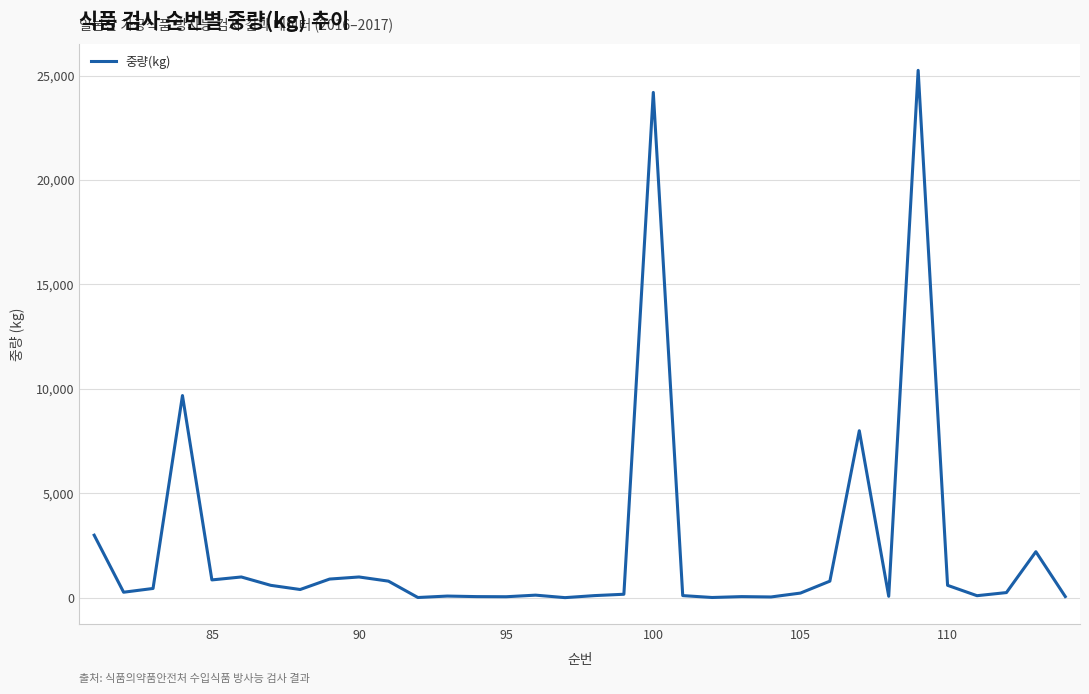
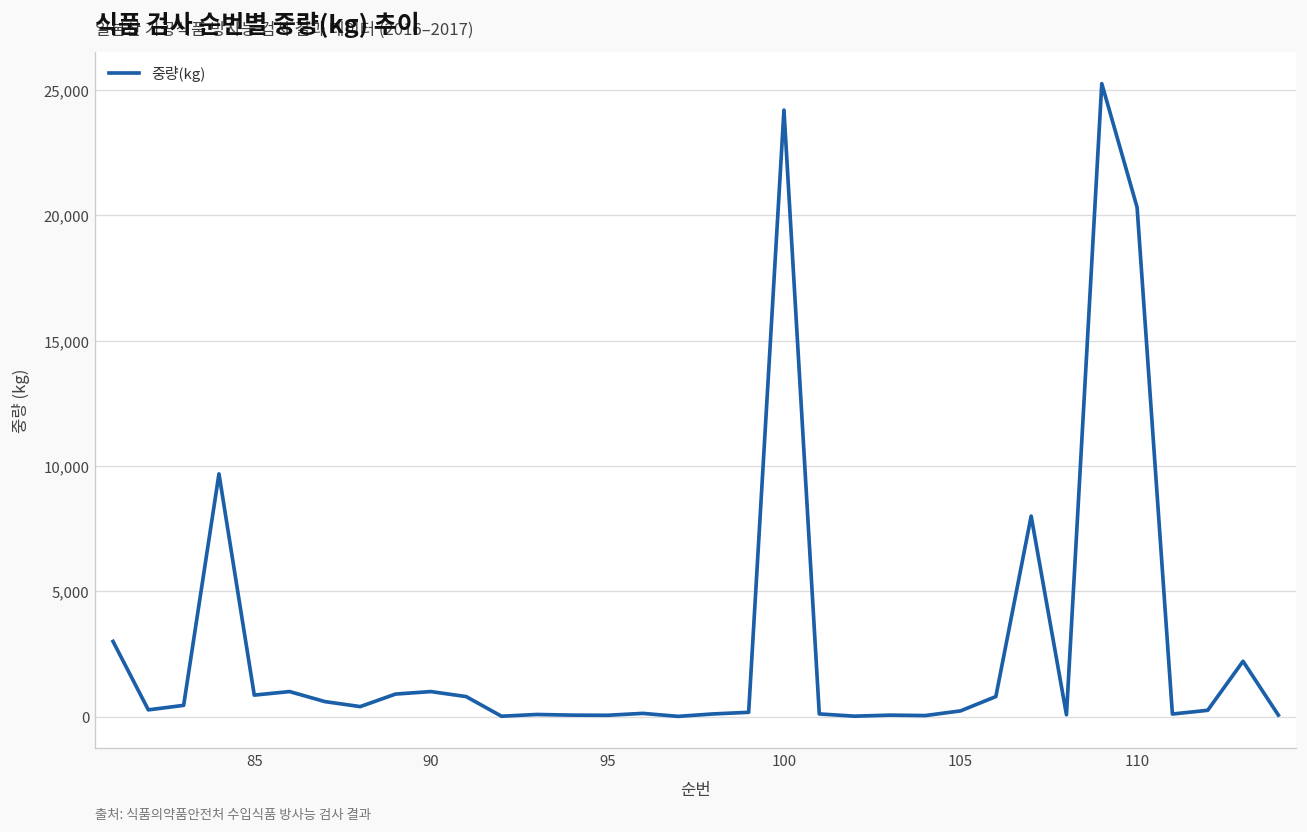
110: 600 -> 20,300
